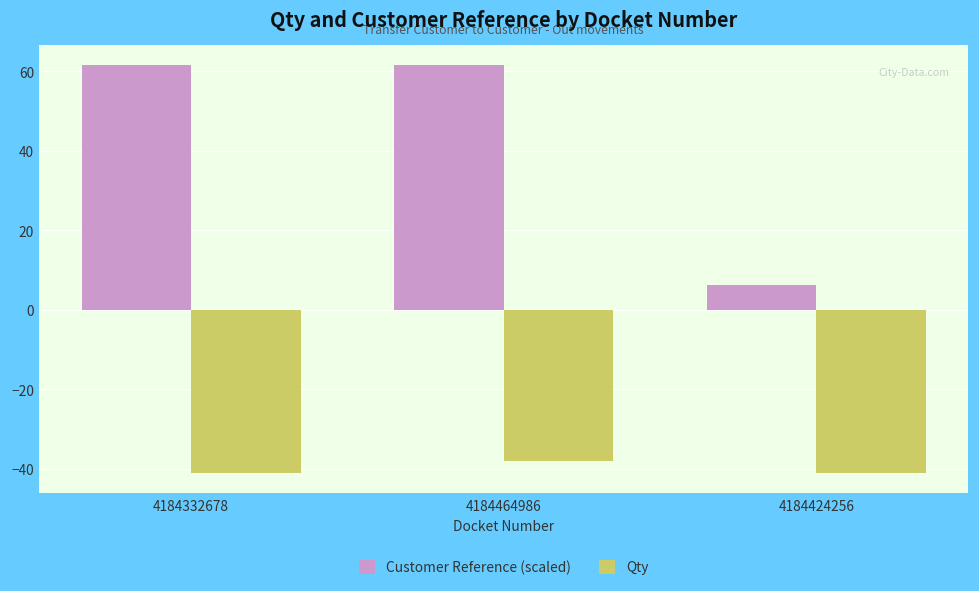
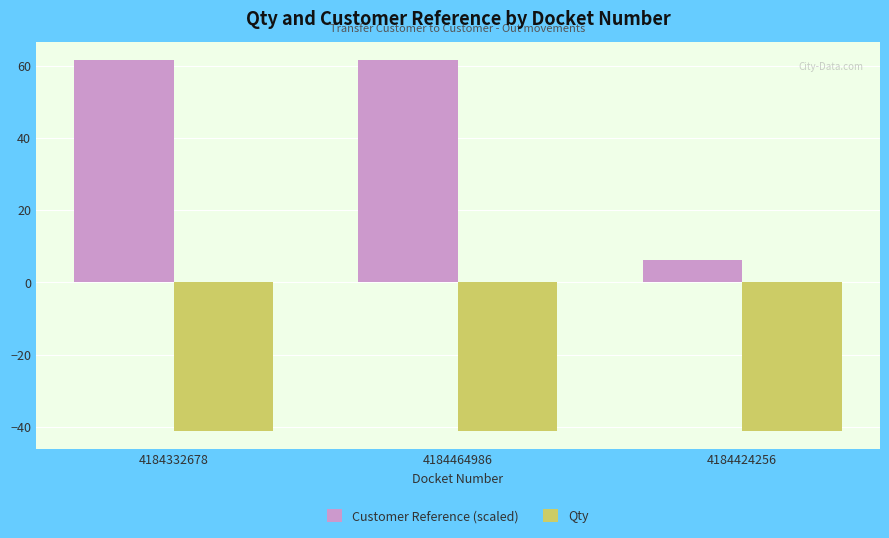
Qty, 4184464986: -38 -> -41
